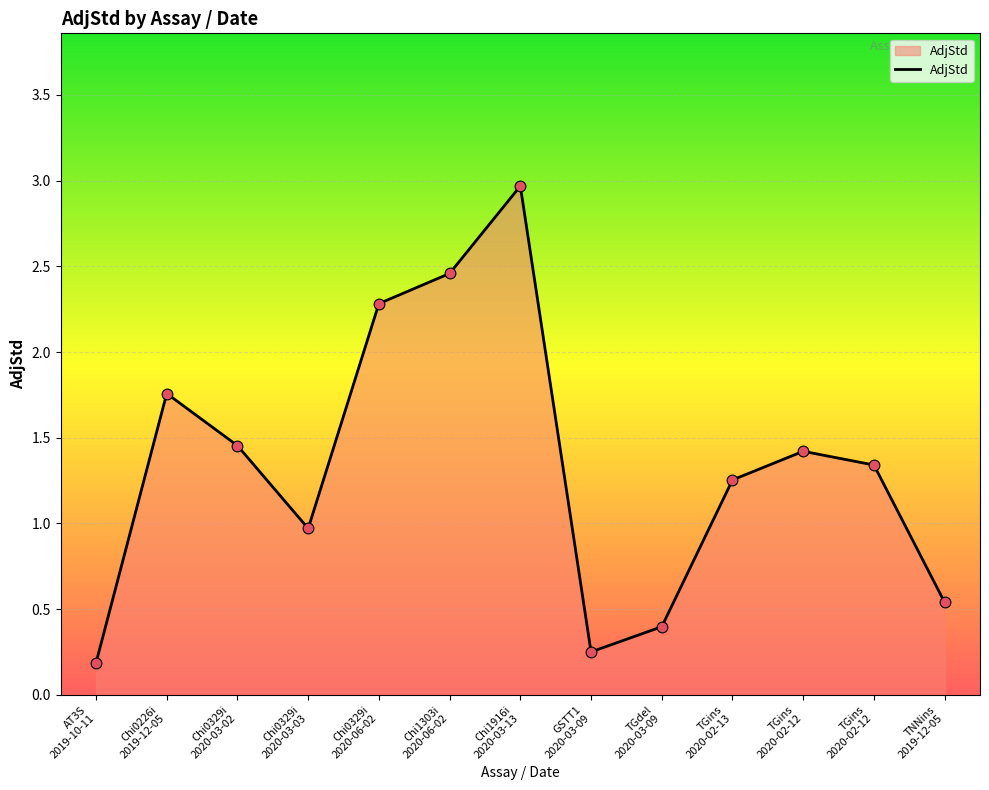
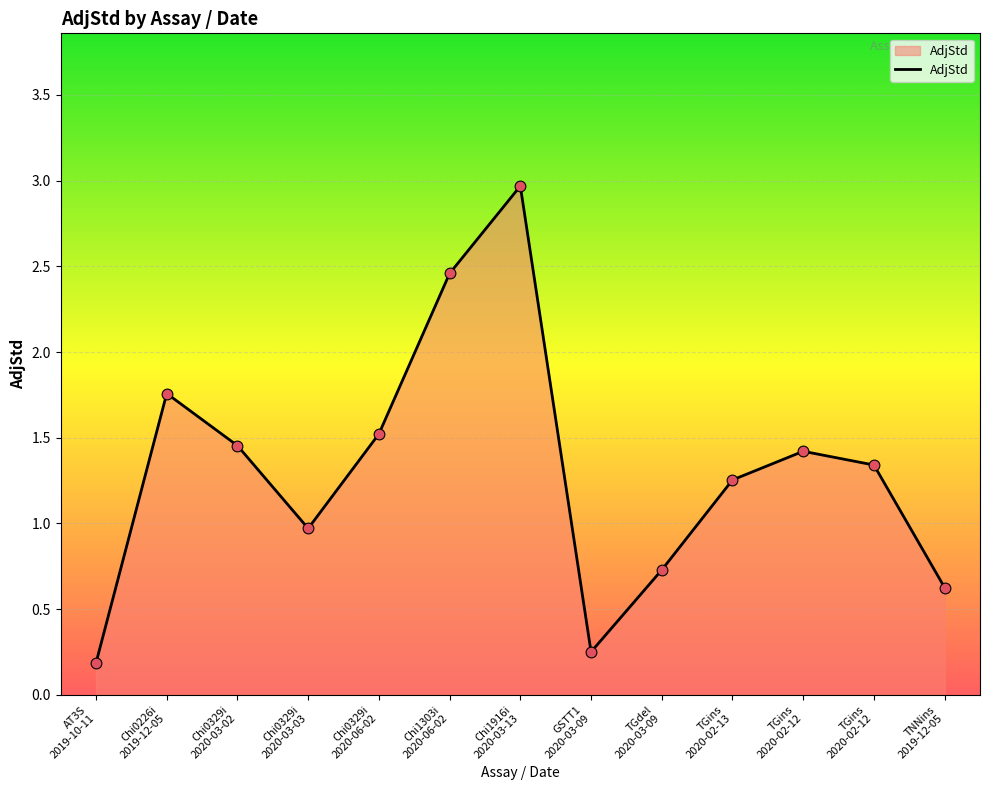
Chi0329i 2020-06-02: 2.28 -> 1.52
TGdel 2020-03-09: 0.40 -> 0.73
TNNins 2019-12-05: 0.54 -> 0.63
